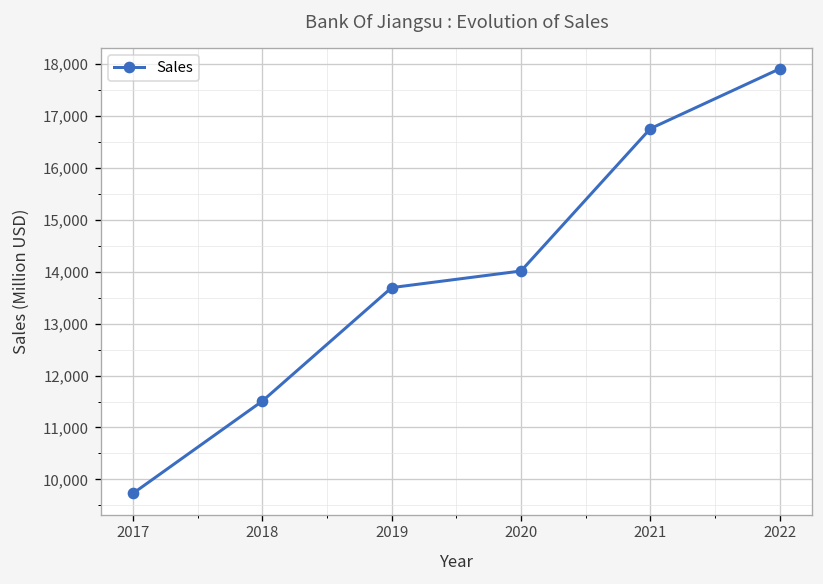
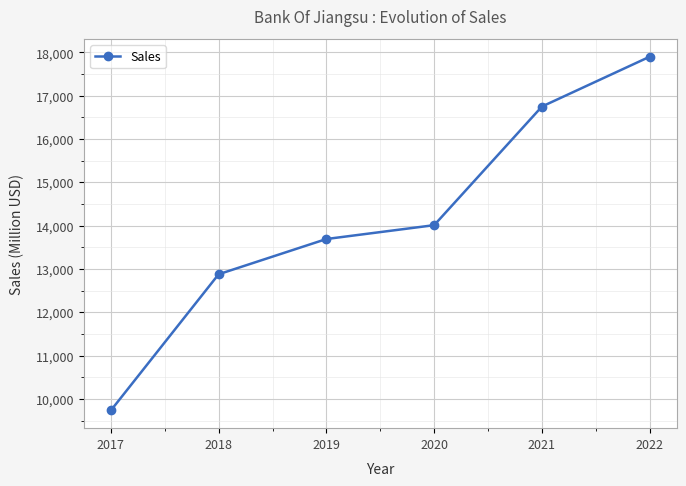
2018: 11,500 -> 12,900
